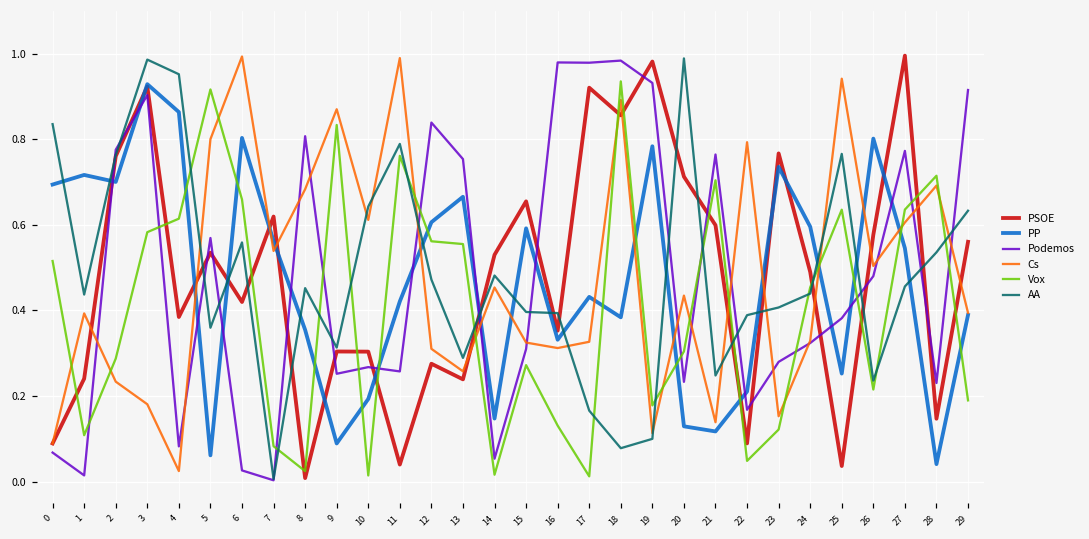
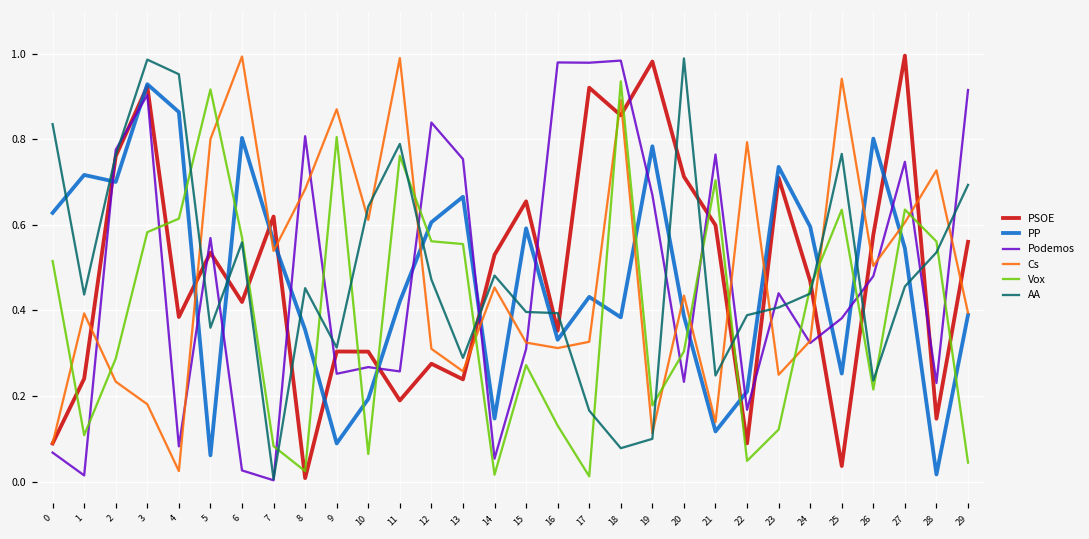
PP, 0: 0.69 -> 0.63
Vox, 6: 0.66 -> 0.57
Vox, 9: 0.83 -> 0.81
Vox, 10: 0.01 -> 0.06
PSOE, 11: 0.04 -> 0.19
Podemos, 19: 0.93 -> 0.67
PP, 20: 0.13 -> 0.39
PSOE, 23: 0.77 -> 0.71
Podemos, 23: 0.28 -> 0.44
Cs, 23: 0.15 -> 0.25
PSOE, 24: 0.49 -> 0.47
Podemos, 27: 0.77 -> 0.75
PP, 28: 0.04 -> 0.02
Cs, 28: 0.69 -> 0.73
Vox, 28: 0.71 -> 0.56
Vox, 29: 0.19 -> 0.04
AA, 29: 0.63 -> 0.69
